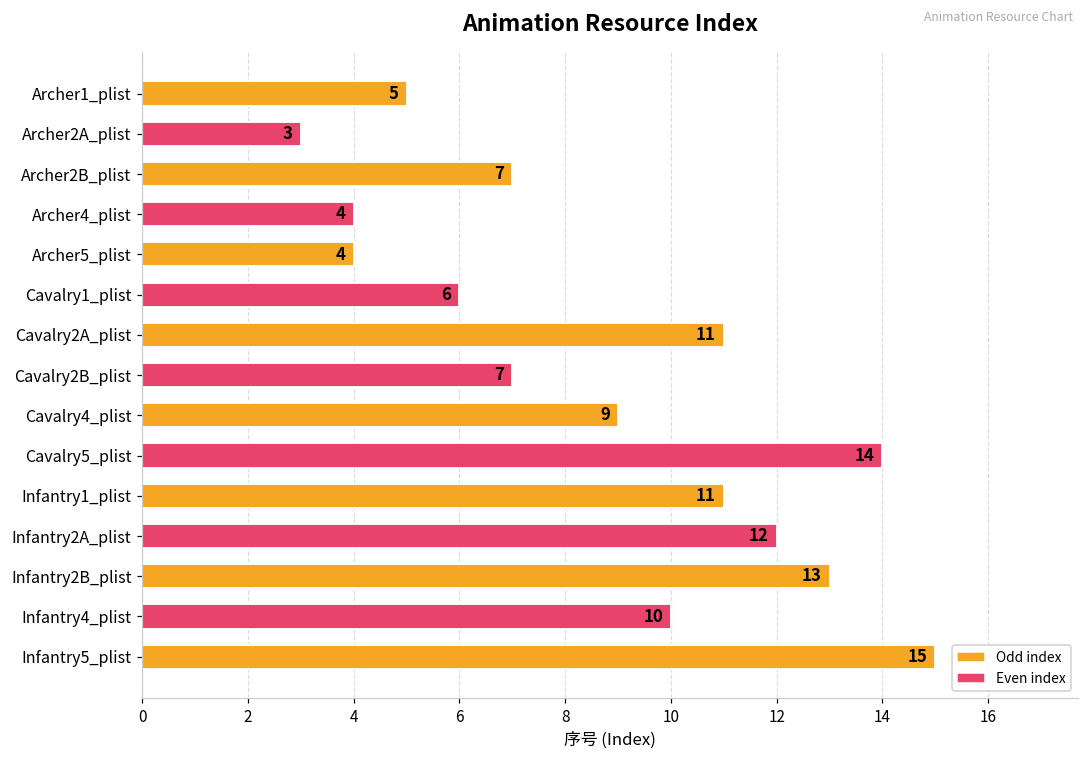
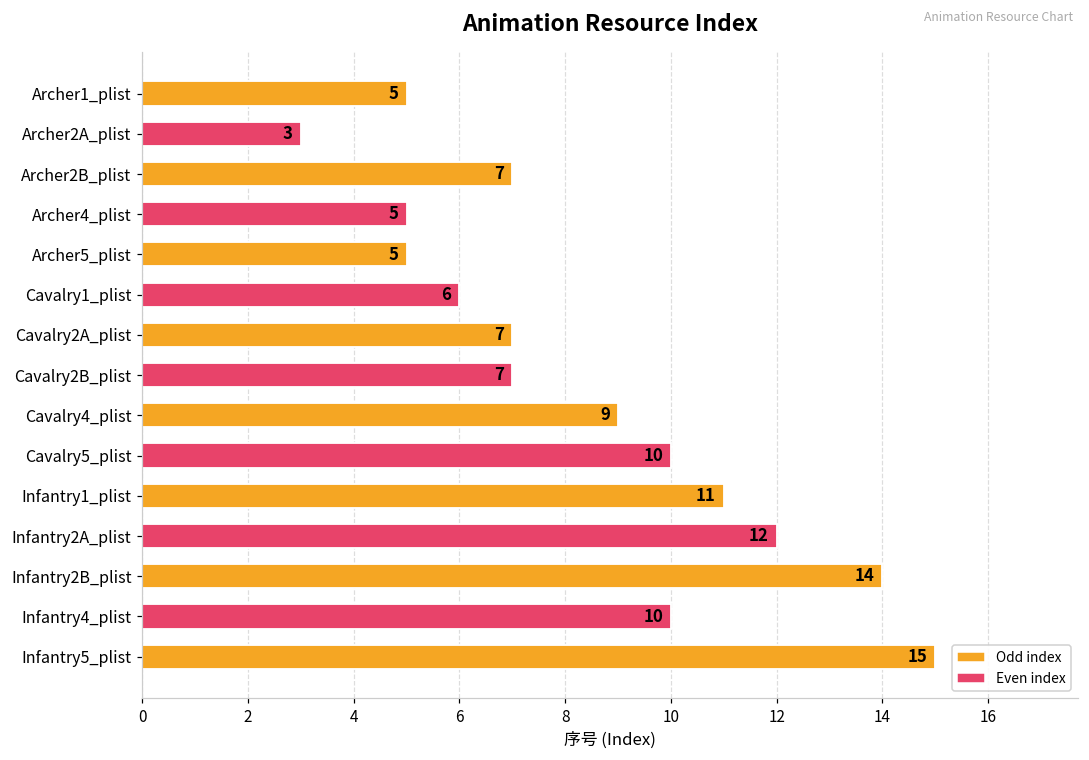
Archer4_plist: 4 -> 5
Archer5_plist: 4 -> 5
Cavalry2A_plist: 11 -> 7
Cavalry5_plist: 14 -> 10
Infantry2B_plist: 13 -> 14
